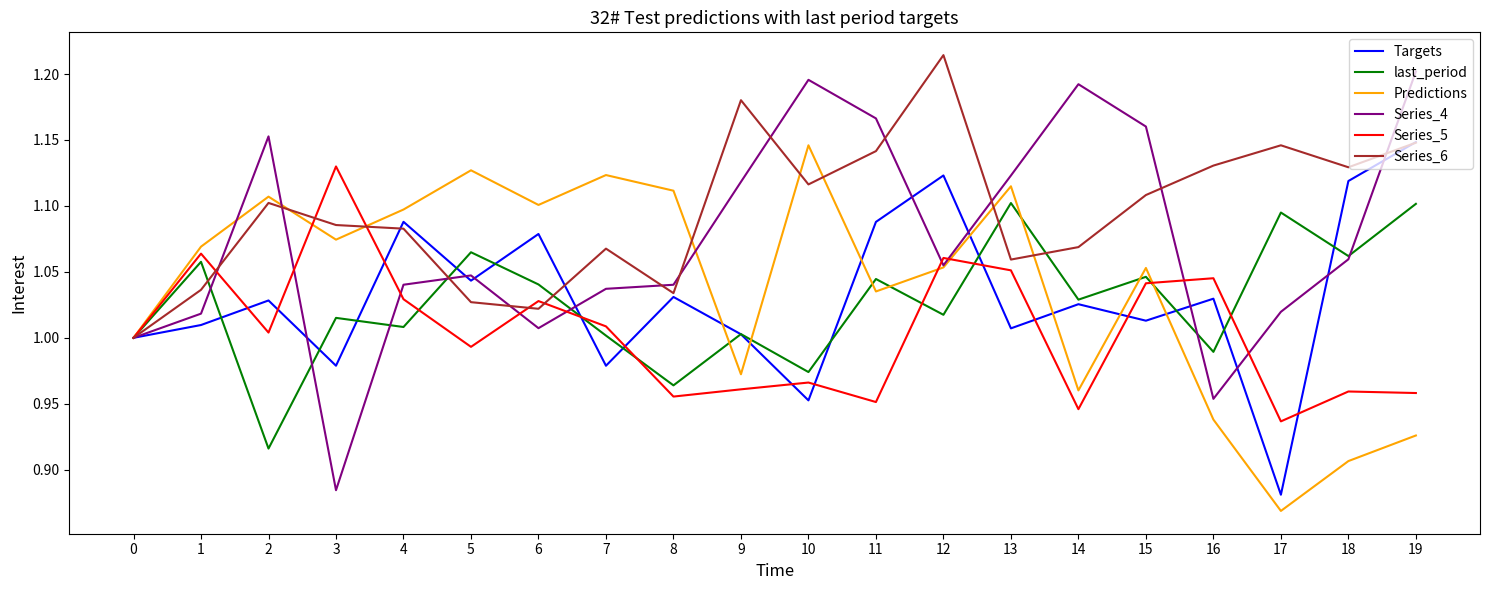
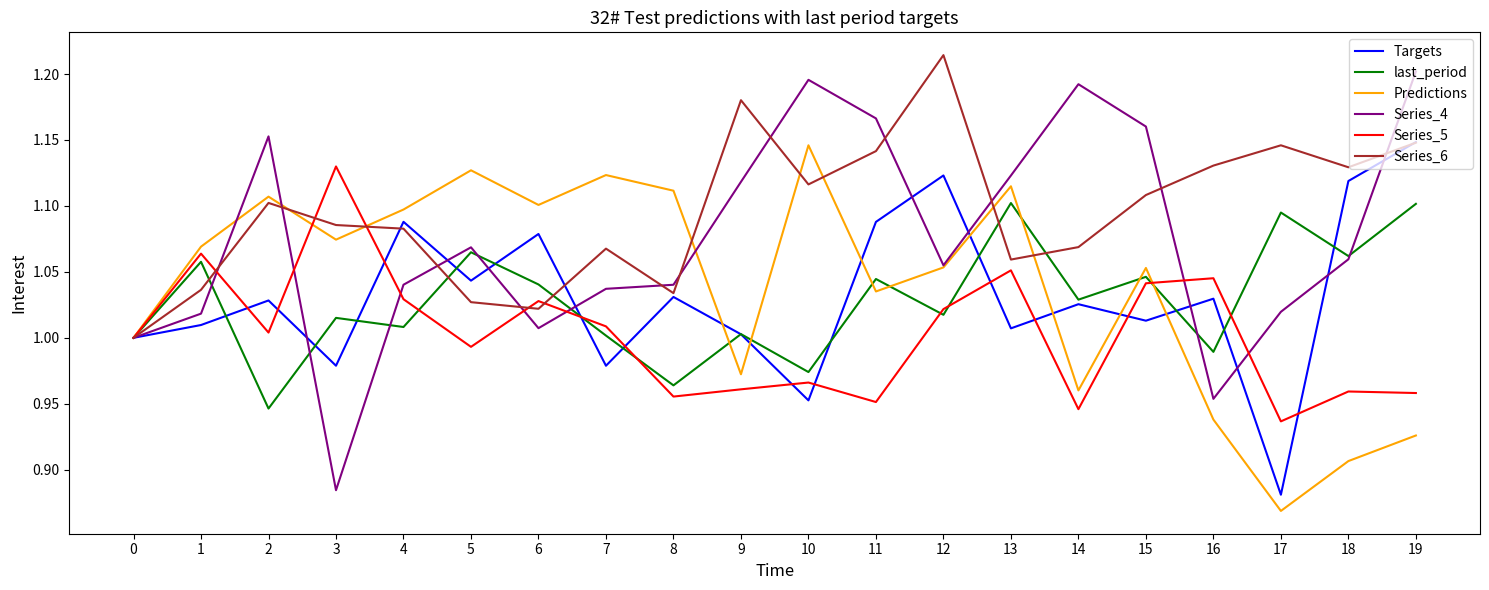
last_period, 2: 0.916 -> 0.946
Series_4, 5: 1.047 -> 1.069
Series_5, 12: 1.061 -> 1.022
